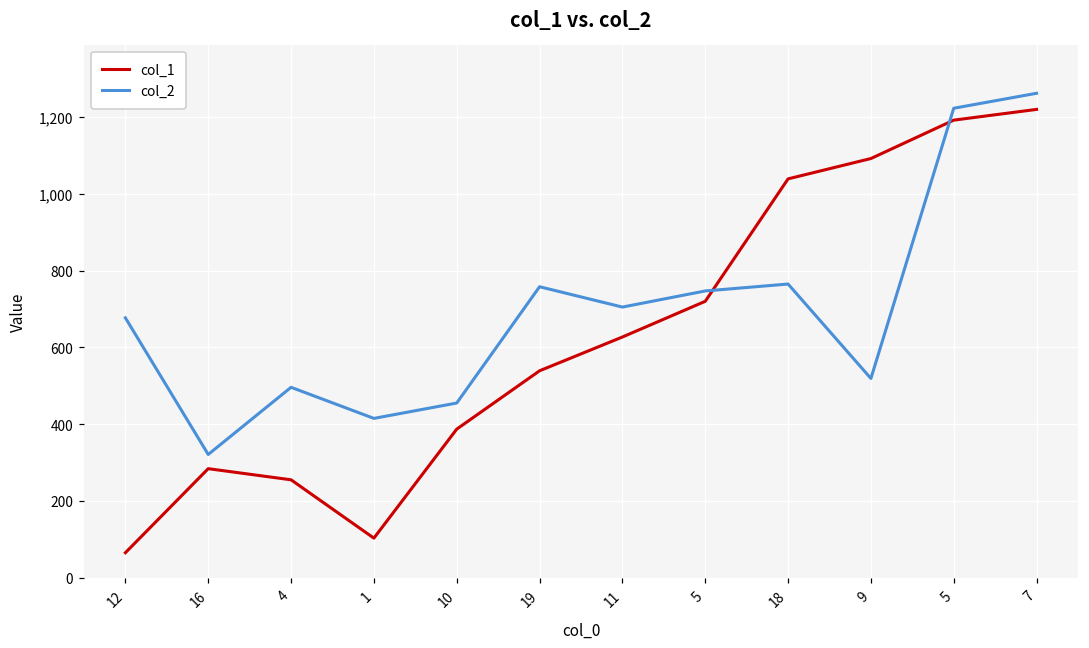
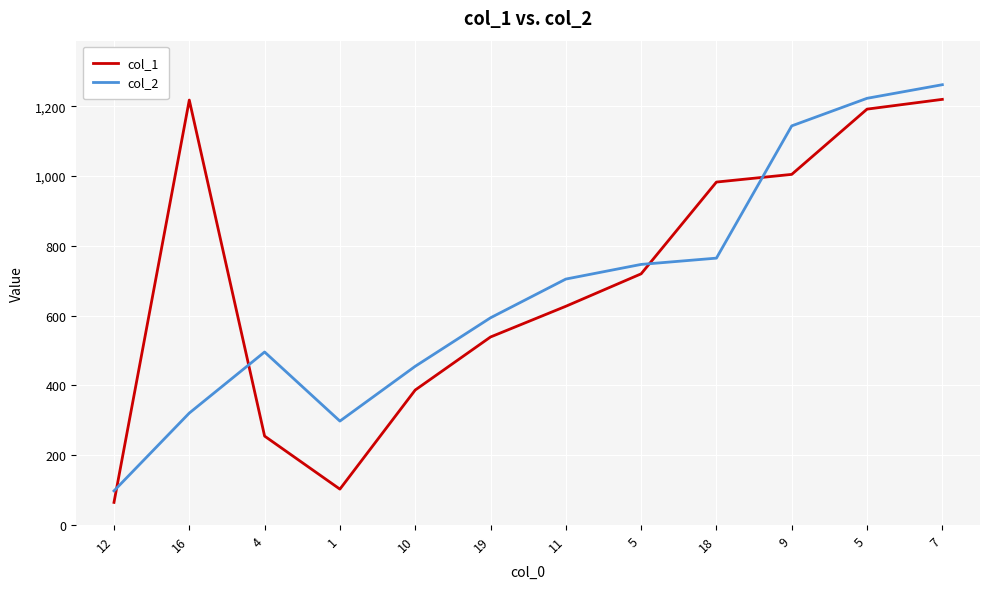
col_2, 12: 680 -> 100
col_1, 16: 280 -> 1,220
col_2, 1: 420 -> 300
col_2, 19: 760 -> 590
col_1, 18: 1,040 -> 980
col_1, 9: 1,090 -> 1,010
col_2, 9: 520 -> 1,140
